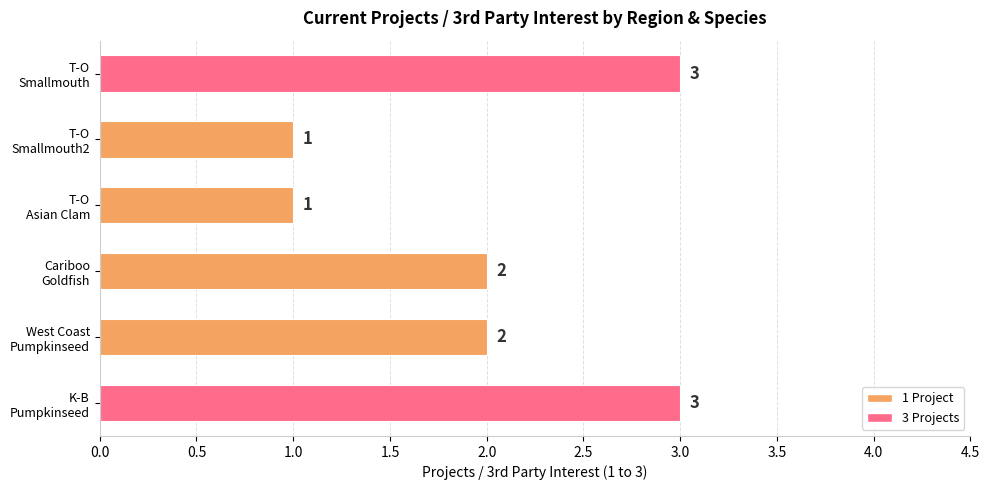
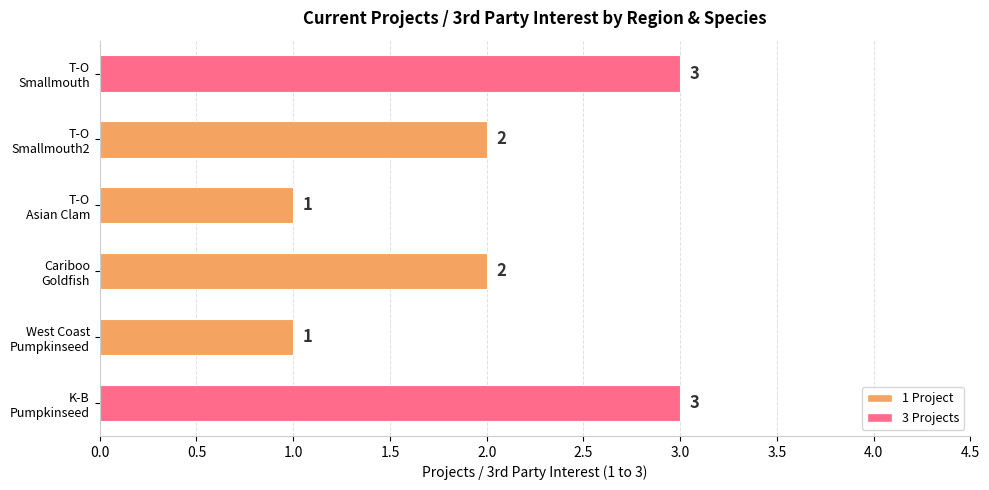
T-O Smallmouth2: 1 -> 2
West Coast Pumpkinseed: 2 -> 1
